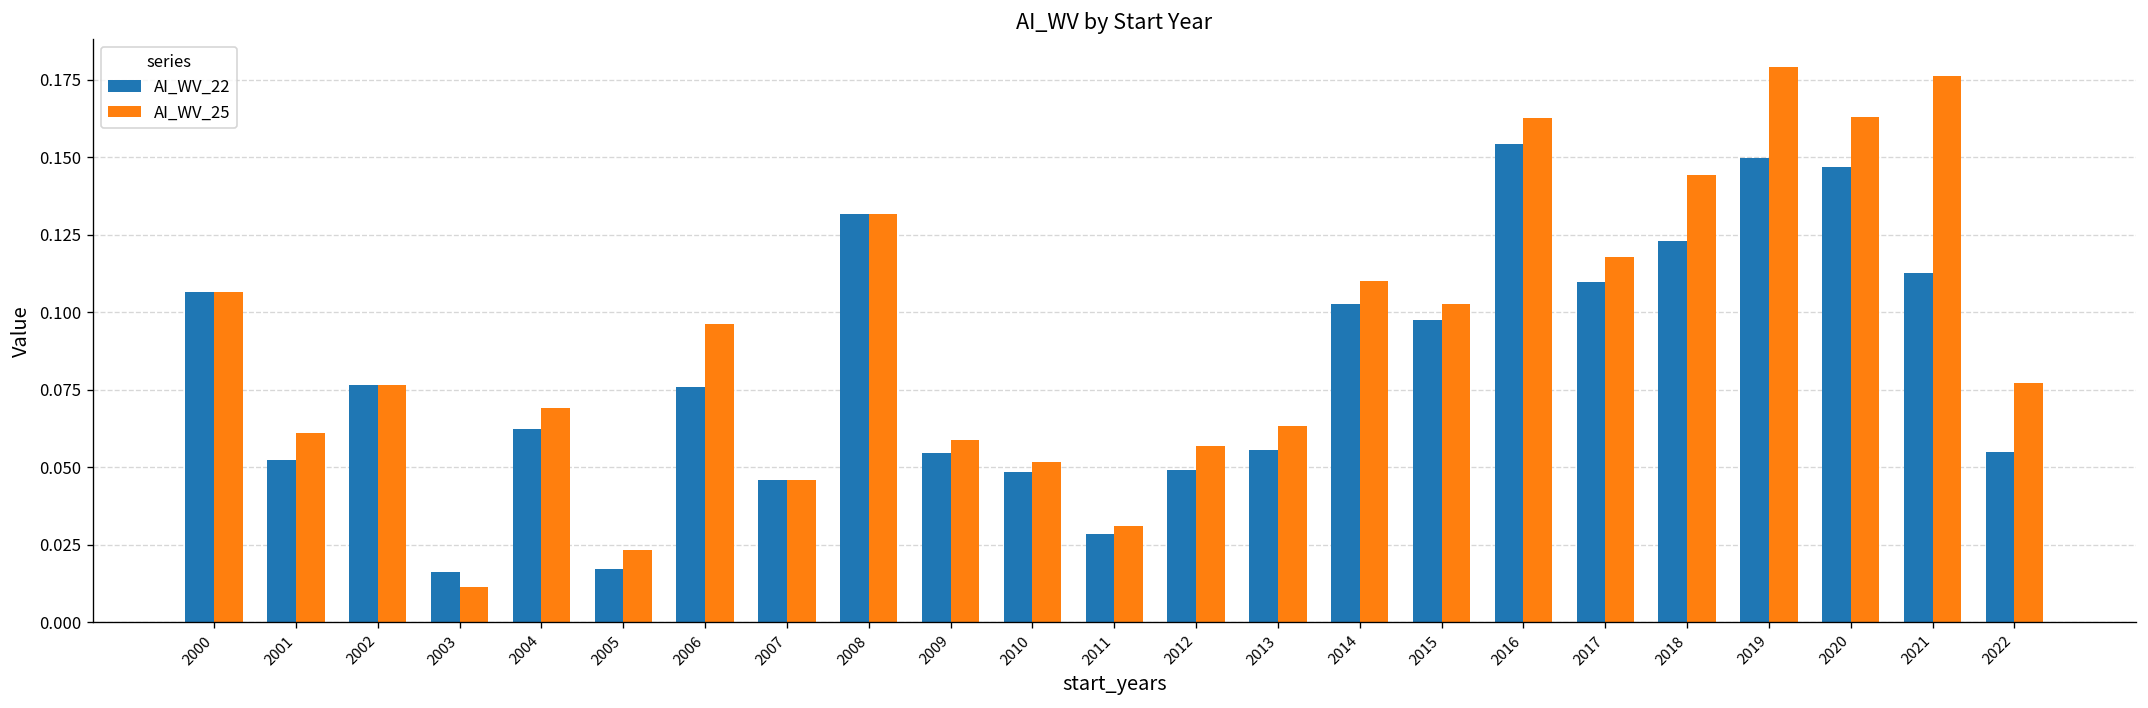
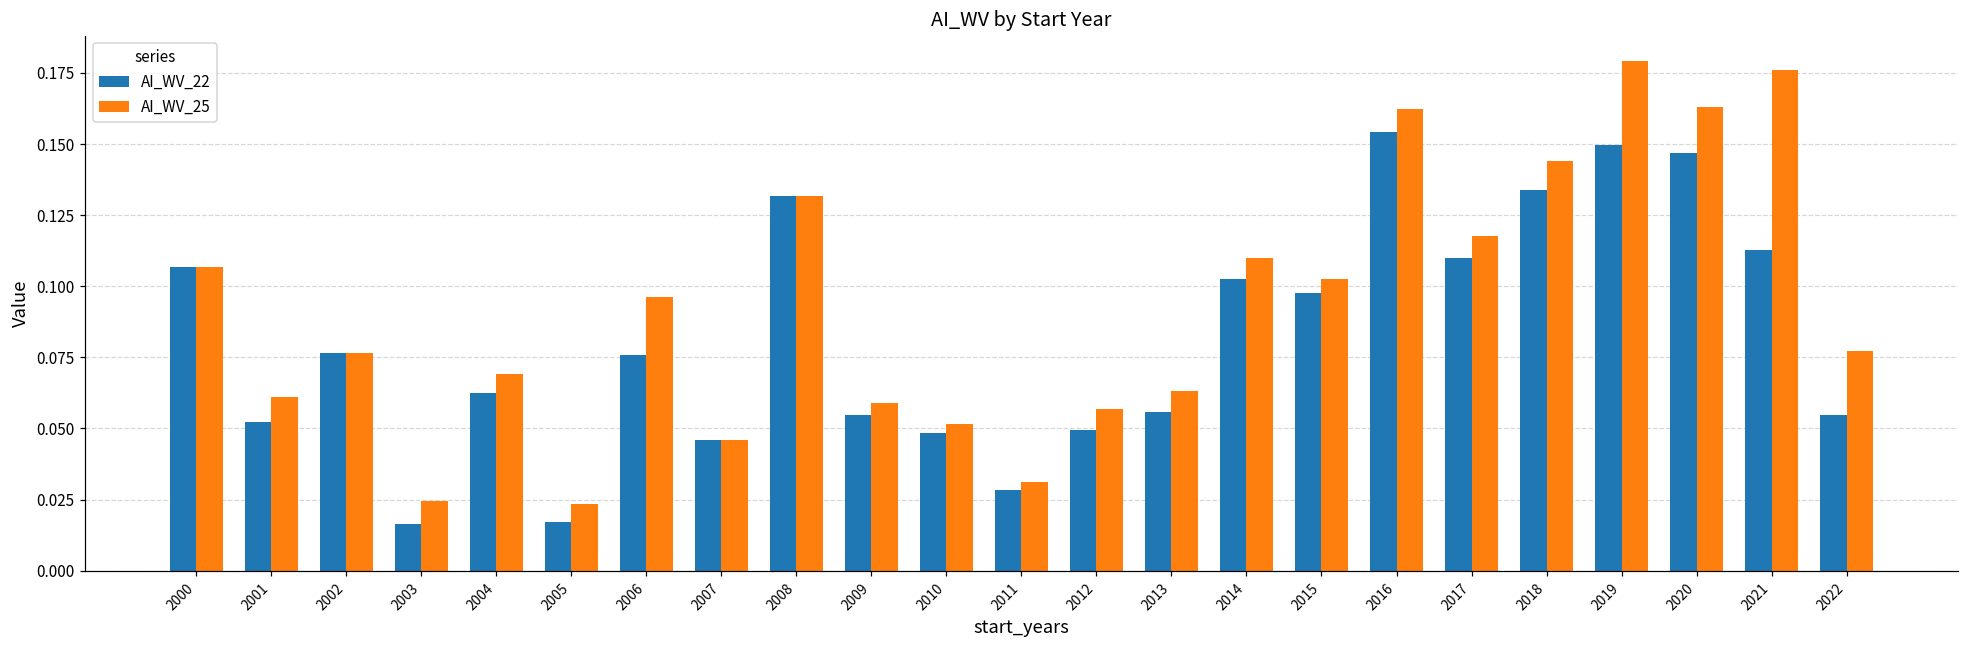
AI_WV_25, 2003: 0.011 -> 0.025
AI_WV_22, 2018: 0.123 -> 0.134
